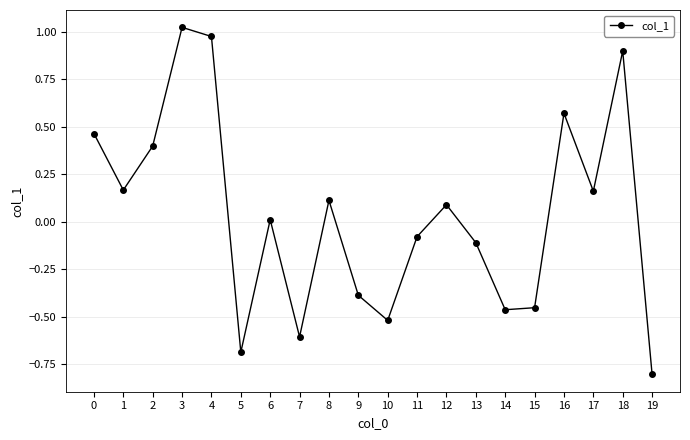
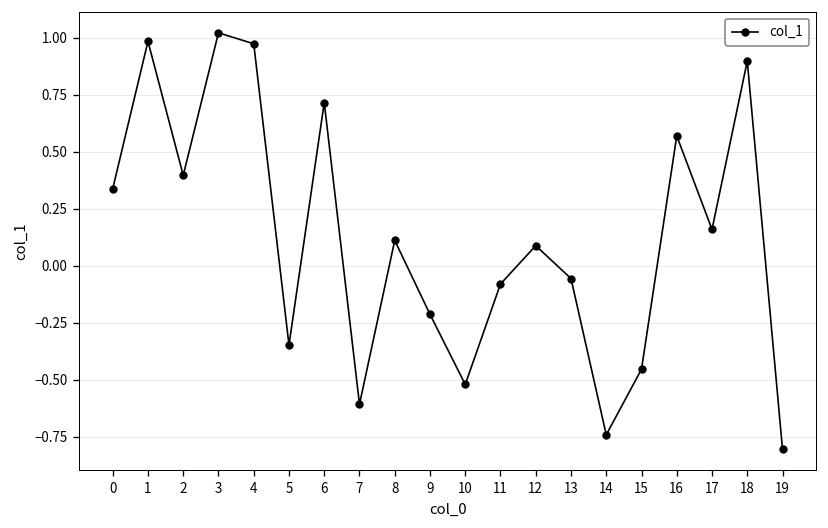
0: 0.46 -> 0.34
1: 0.17 -> 0.98
5: -0.69 -> -0.35
6: 0.01 -> 0.72
9: -0.39 -> -0.21
13: -0.11 -> -0.06
14: -0.46 -> -0.74
